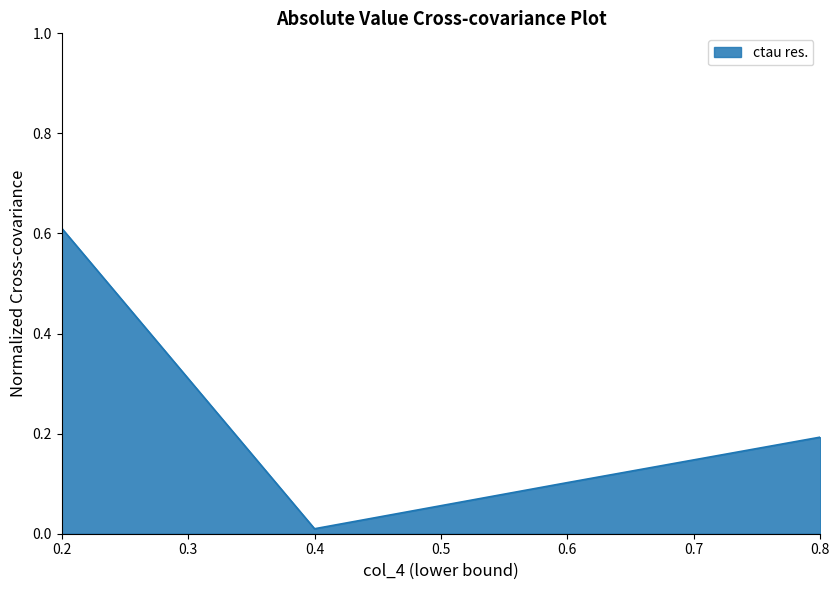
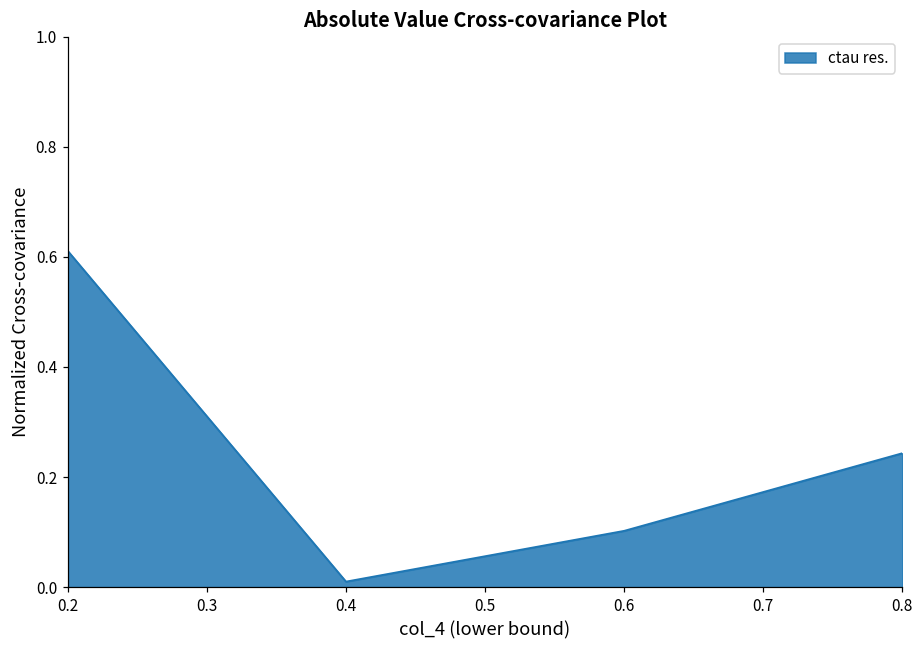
0.8: 0.19 -> 0.24
